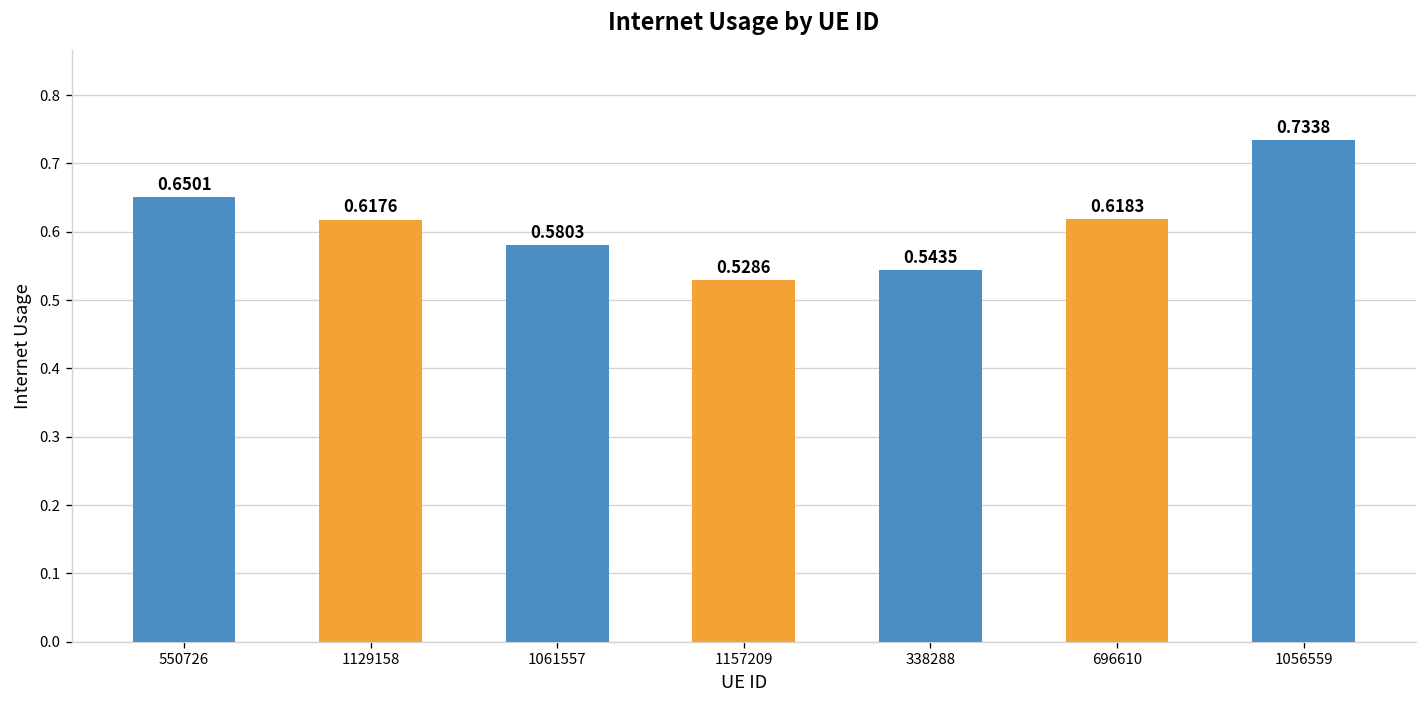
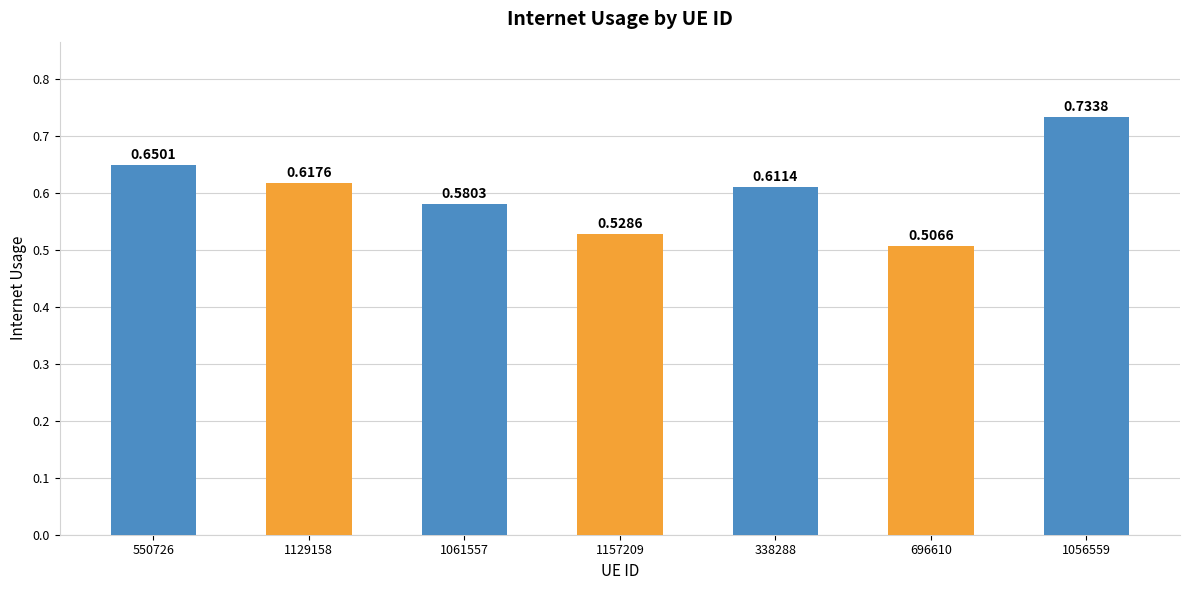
338288: 0.5435 -> 0.6114
696610: 0.6183 -> 0.5066
